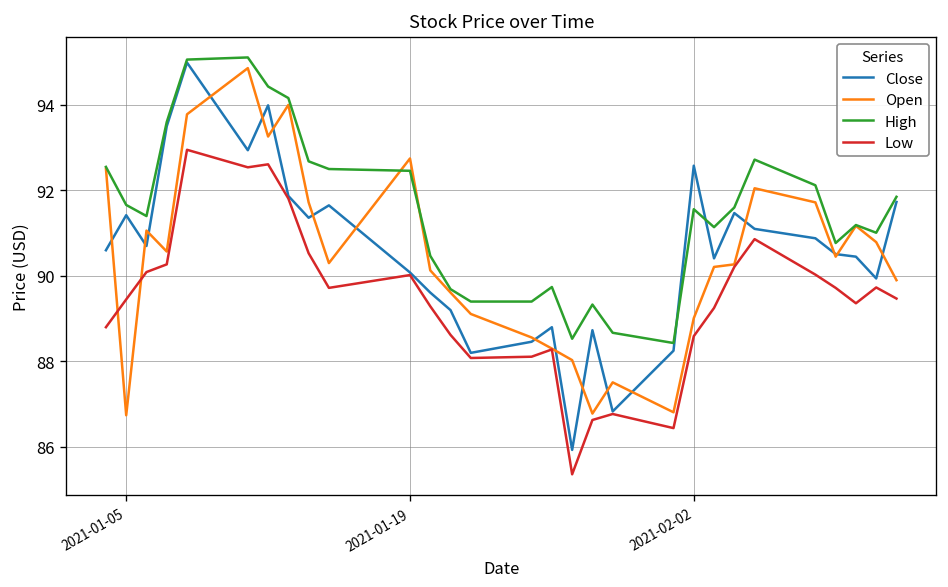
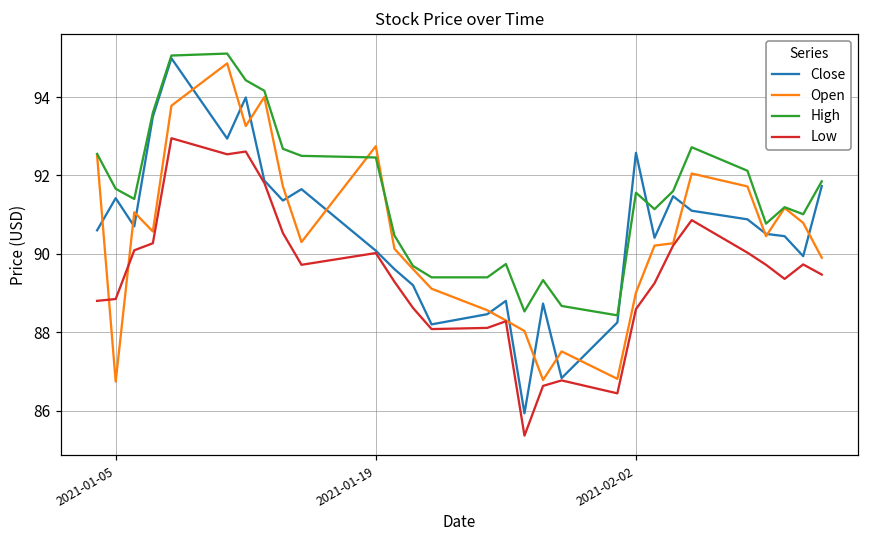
Low, 2021-01-05: 89.4 -> 88.8
